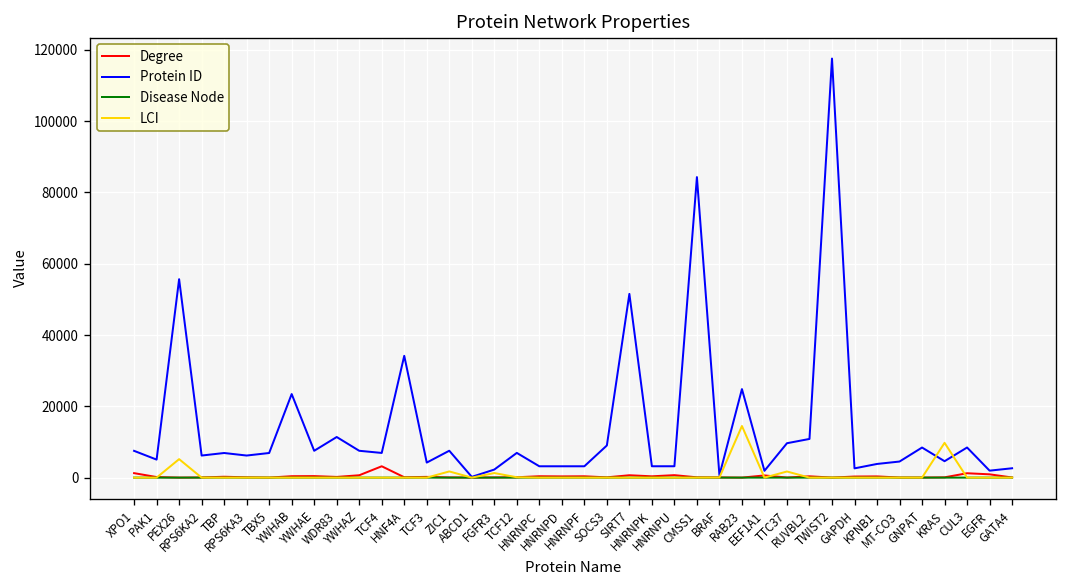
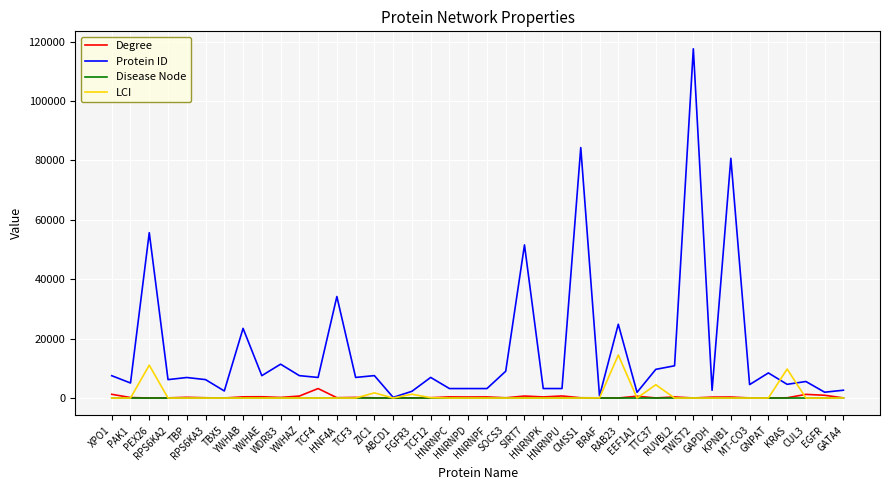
LCI, PEX26: 5000 -> 11000
Protein ID, TBX5: 7000 -> 2000
Protein ID, TCF3: 4000 -> 7000
LCI, TTC37: 2000 -> 4000
Protein ID, KPNB1: 4000 -> 81000
Protein ID, CUL3: 8000 -> 6000
